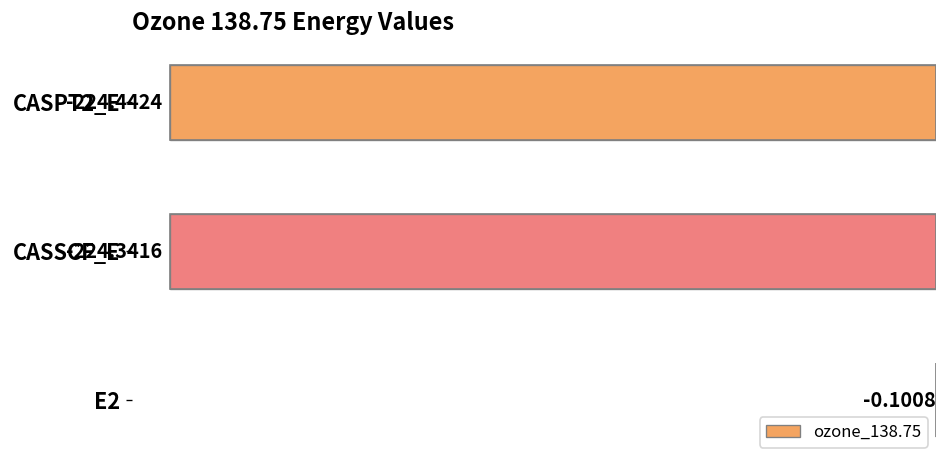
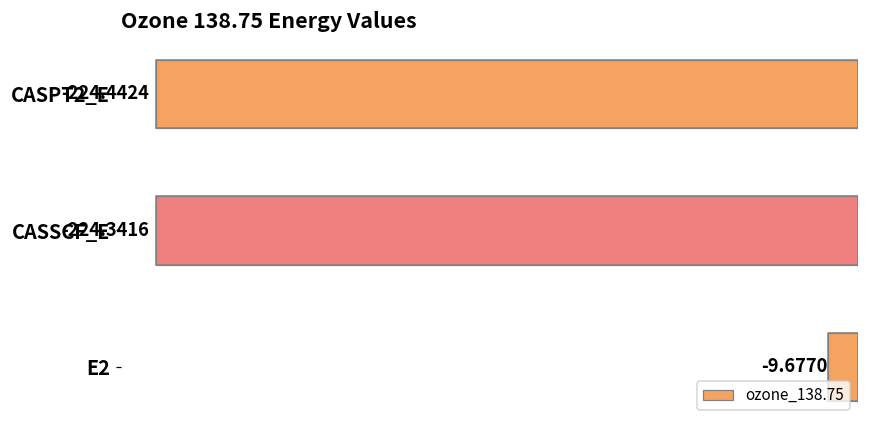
E2: -0.1008 -> -9.6770
